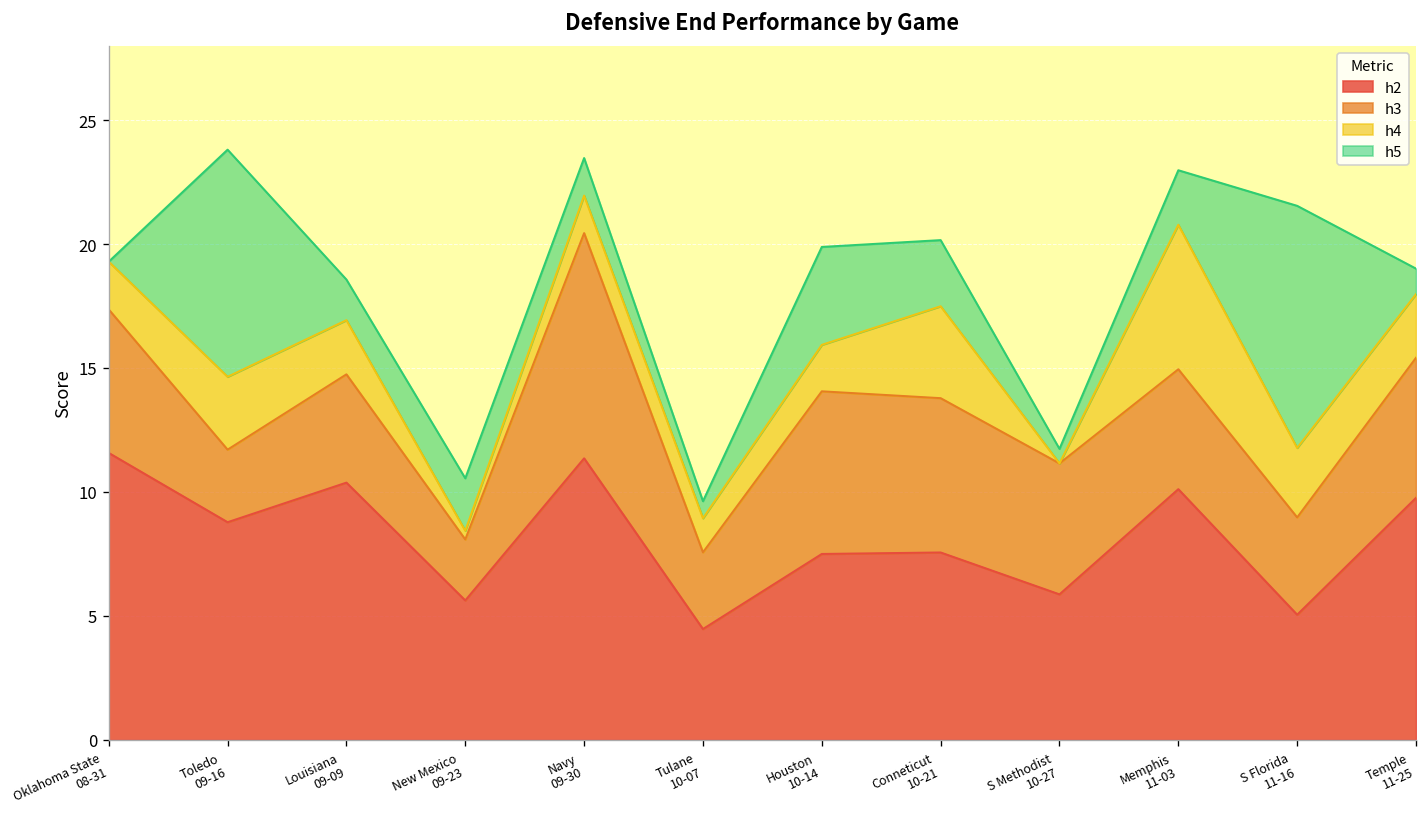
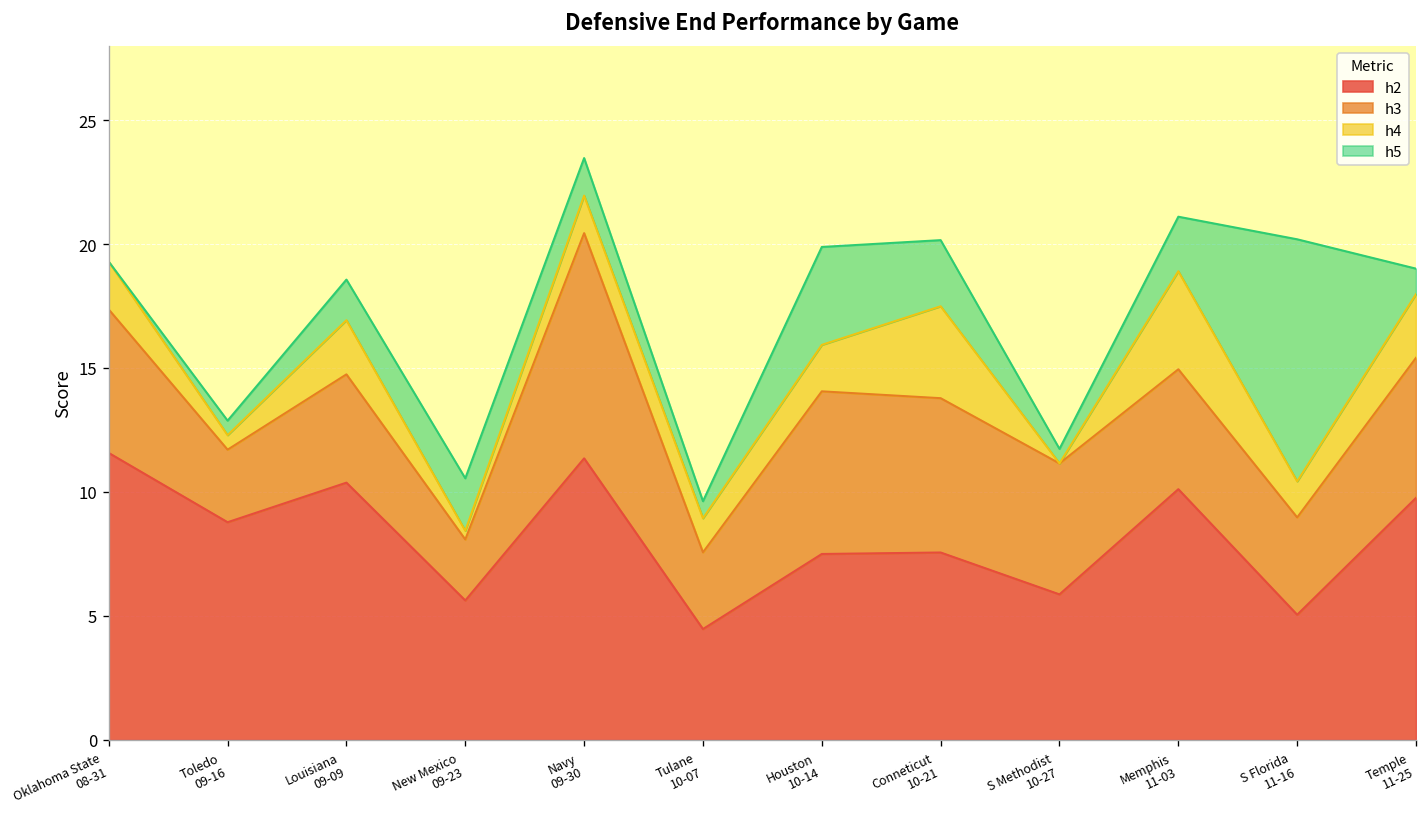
h4, Toledo 09-16: 2.9 -> 0.6
h5, Toledo 09-16: 9.2 -> 0.6
h4, Memphis 11-03: 5.8 -> 4.0
h4, S Florida 11-16: 2.8 -> 1.5
